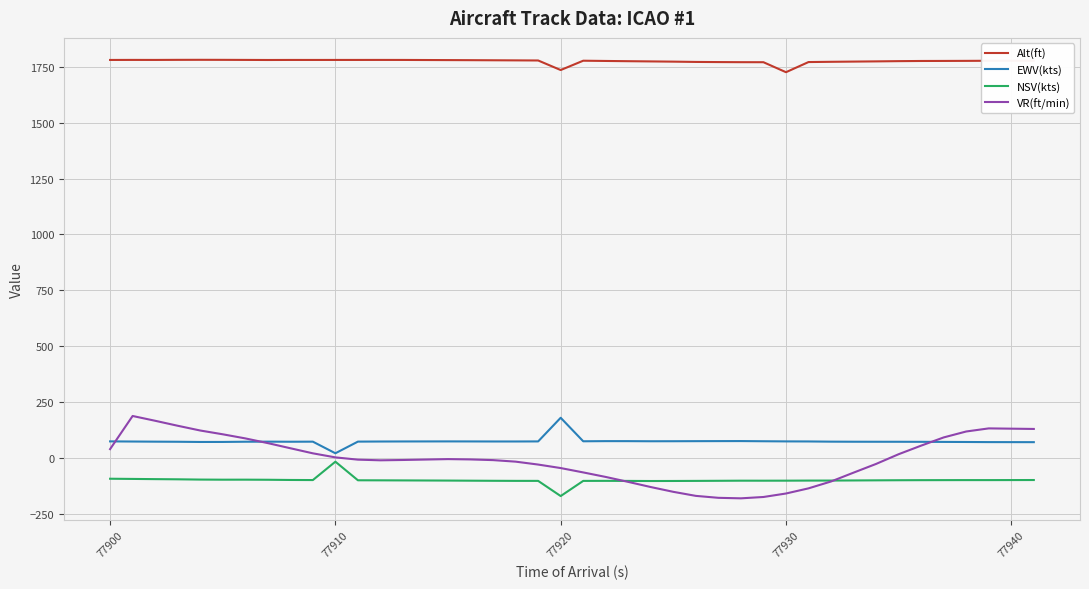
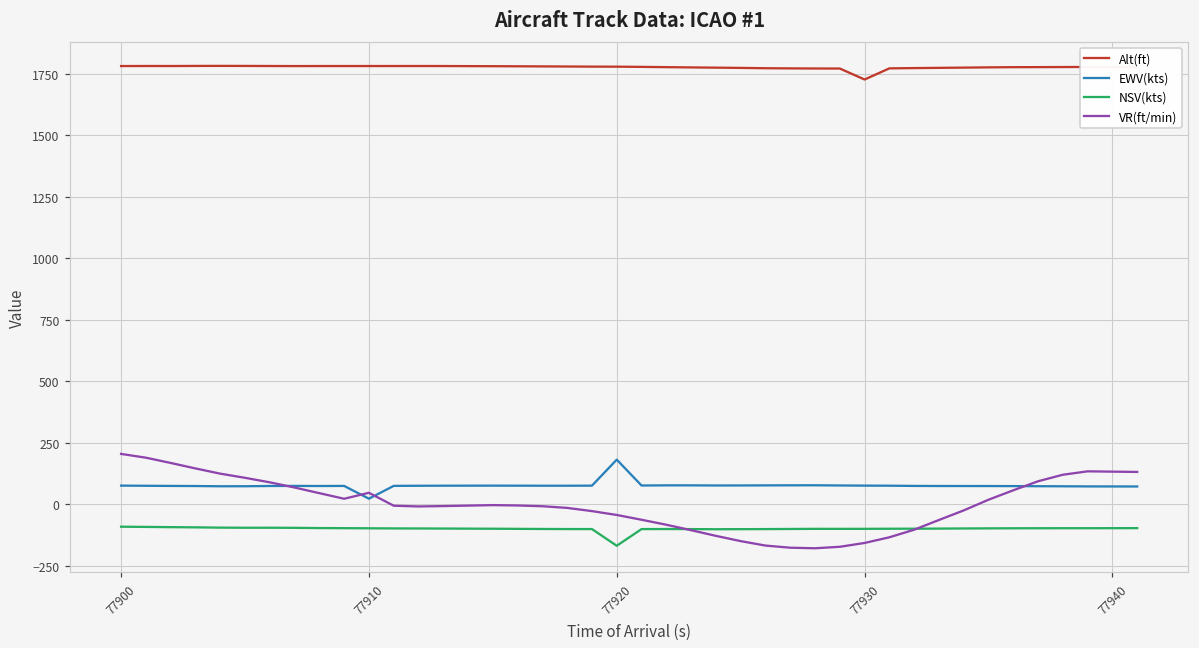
VR(ft/min), 77900: 40 -> 200
NSV(kts), 77910: -20 -> -100
VR(ft/min), 77910: 0 -> 50
Alt(ft), 77920: 1740 -> 1780
